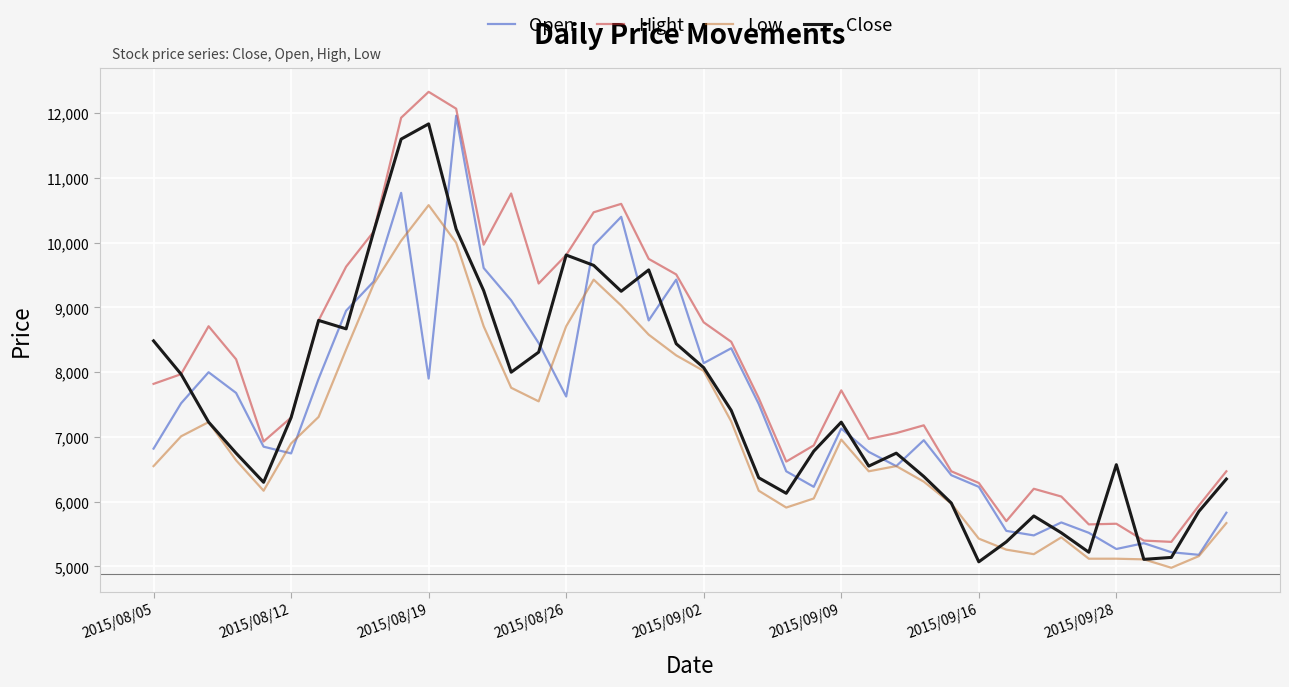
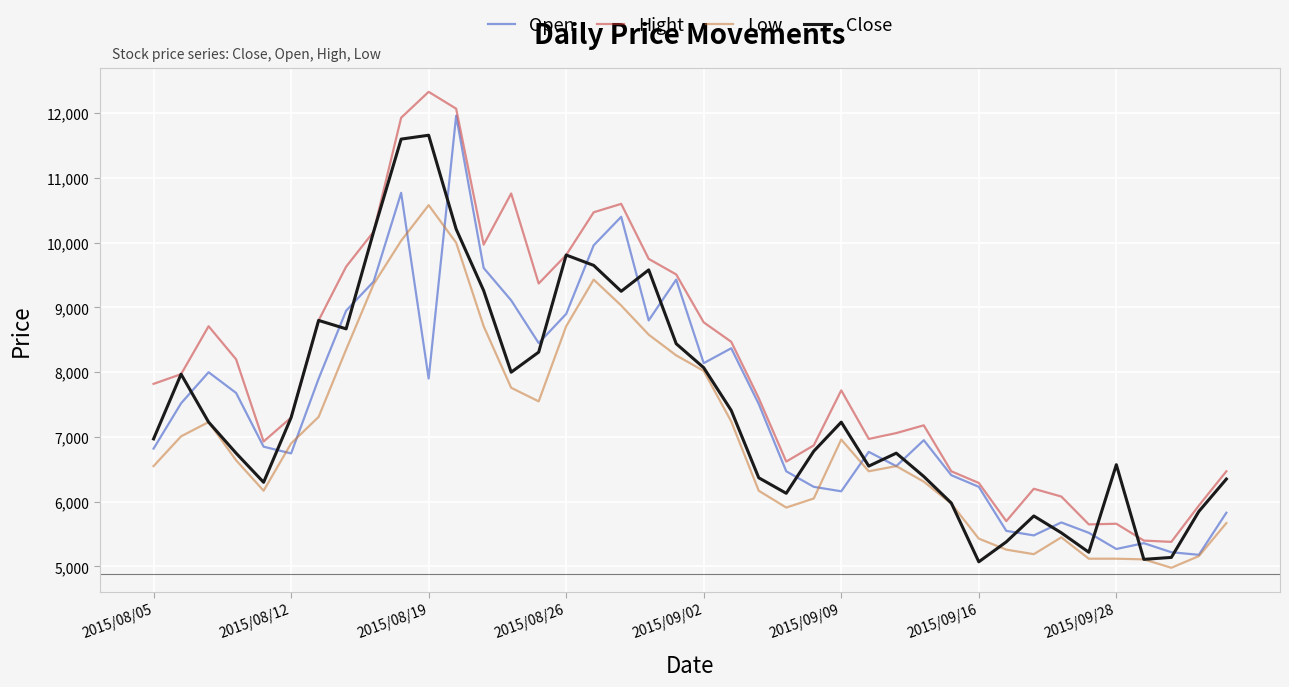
Close, 2015/08/05: 8,500 -> 7,000
Close, 2015/08/19: 11,800 -> 11,700
Open, 2015/08/26: 7,600 -> 8,900
Open, 2015/09/09: 7,100 -> 6,200
